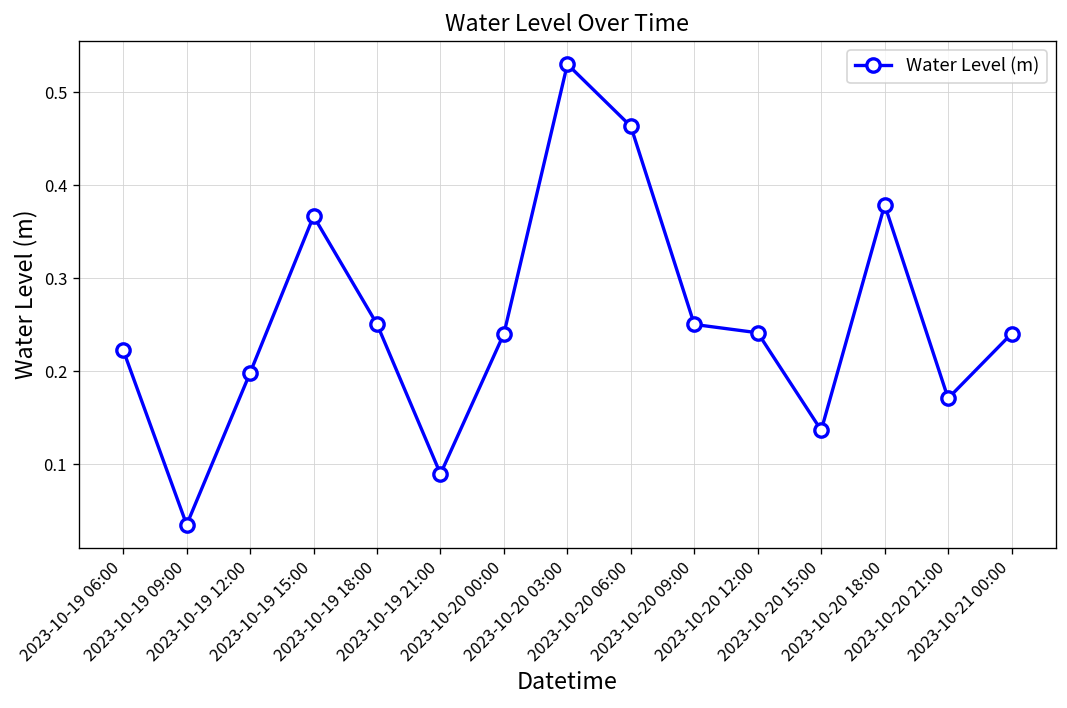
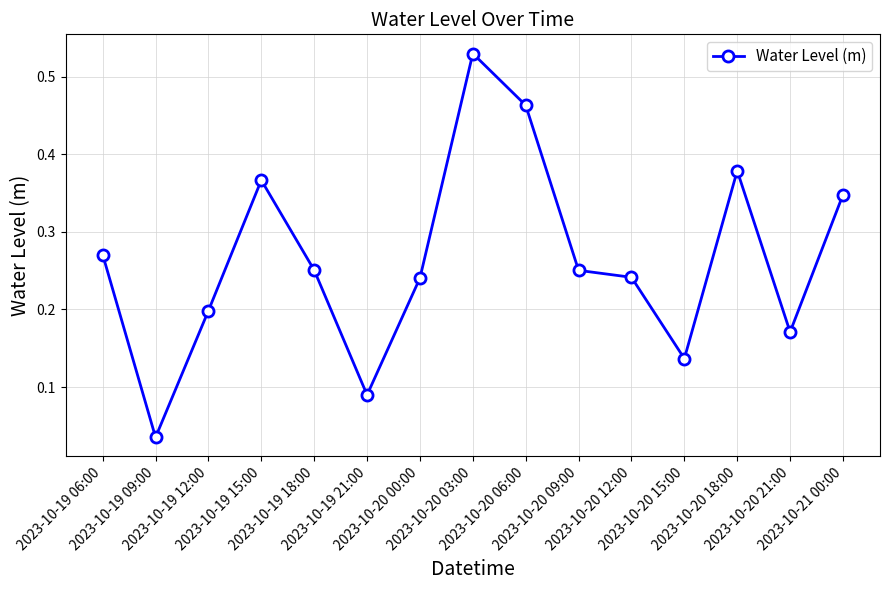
2023-10-19 06:00: 0.22 -> 0.27
2023-10-21 00:00: 0.24 -> 0.35
